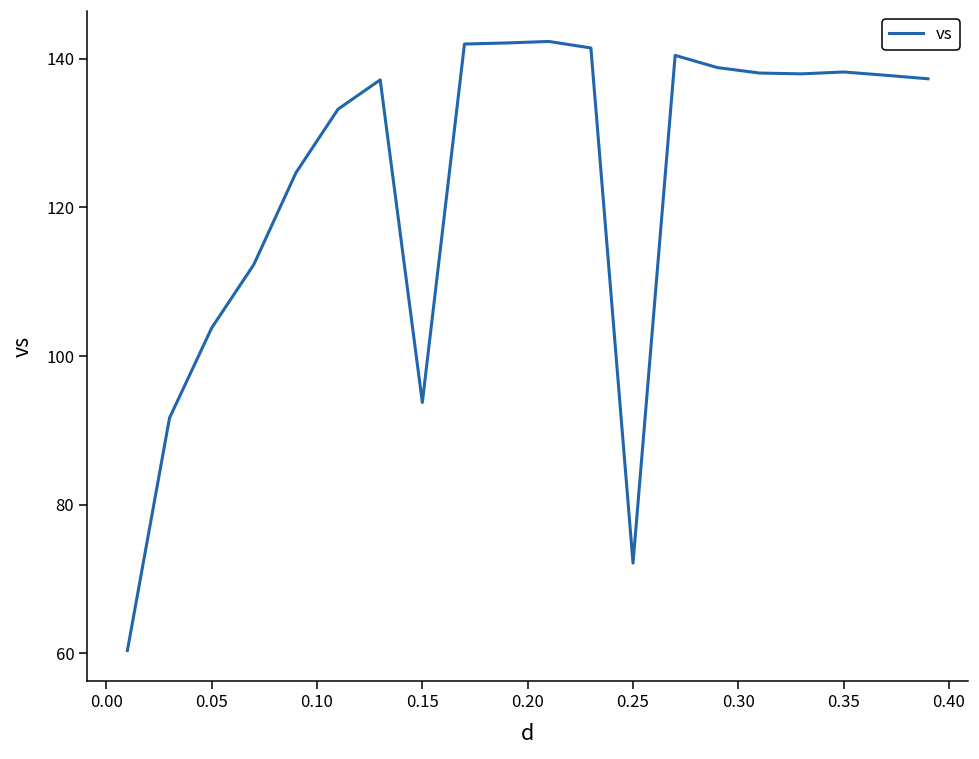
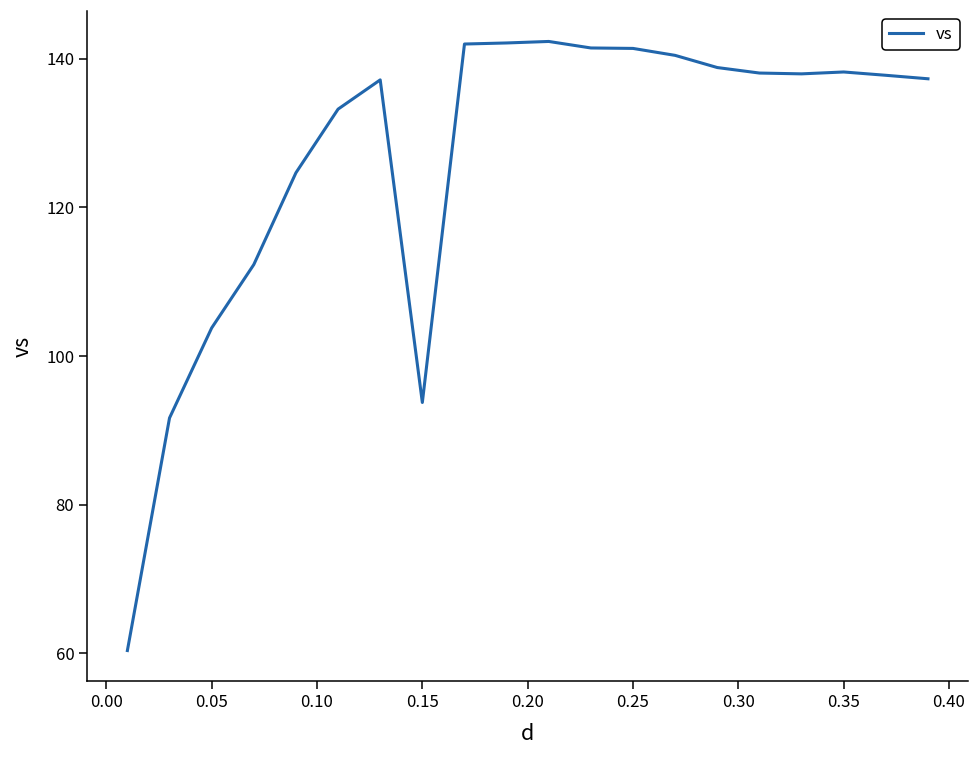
0.25: 72 -> 141
